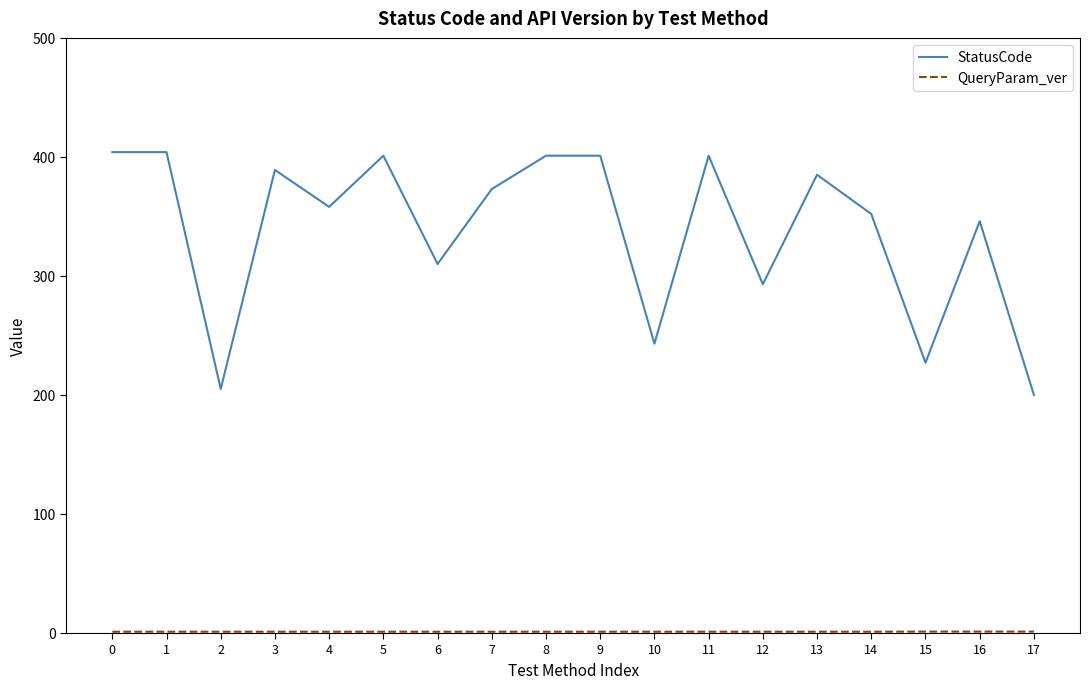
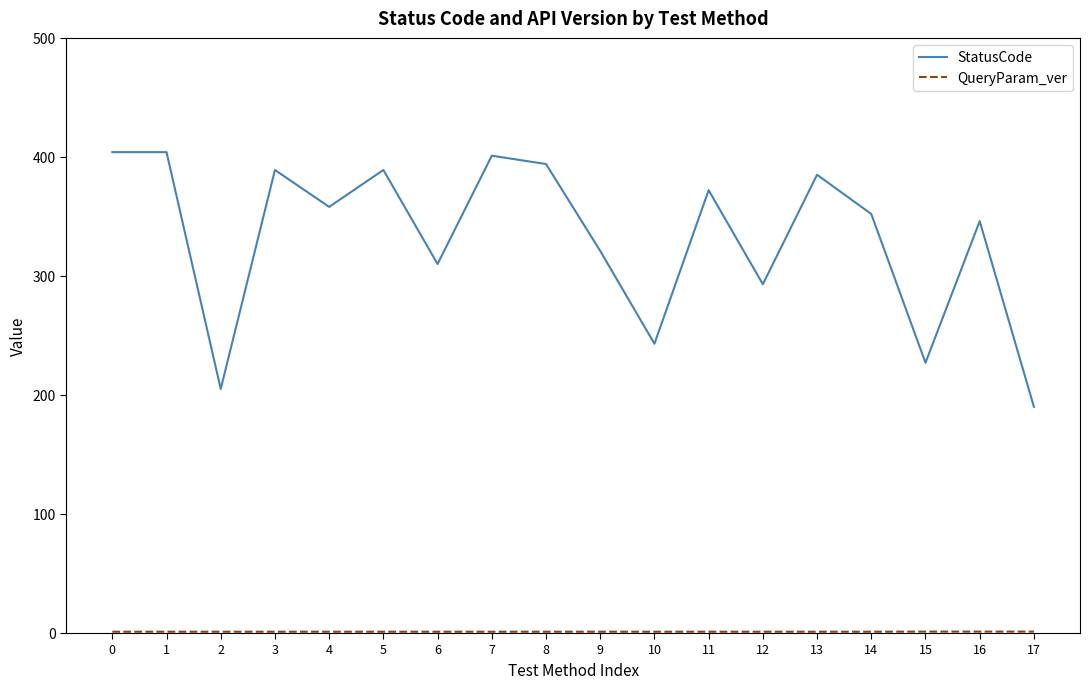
StatusCode, 5: 401 -> 389
StatusCode, 7: 373 -> 401
StatusCode, 8: 401 -> 394
StatusCode, 9: 401 -> 321
StatusCode, 11: 401 -> 372
StatusCode, 17: 200 -> 190
